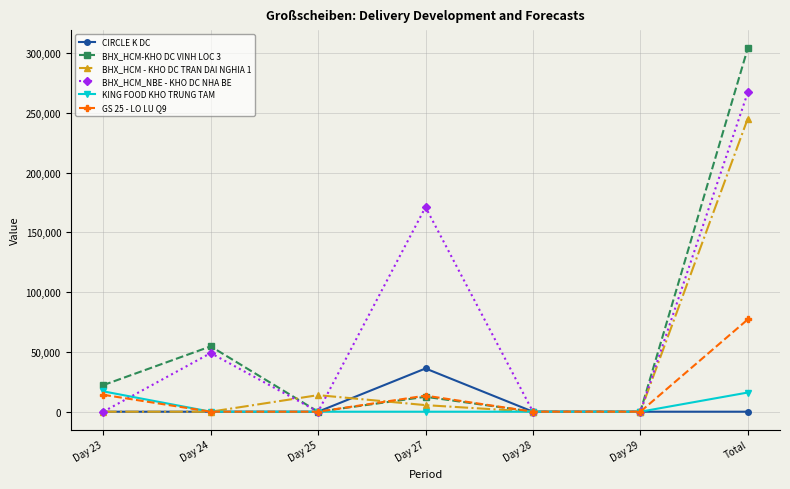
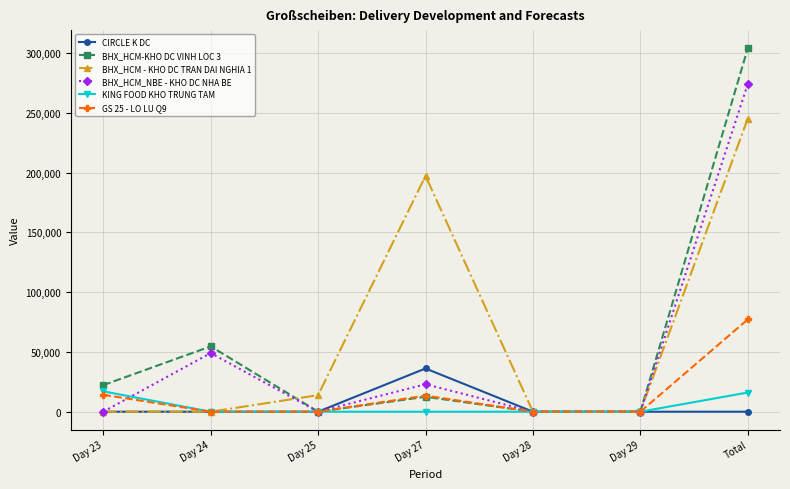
BHX_HCM - KHO DC TRAN DAI NGHIA 1, Day 27: 5,000 -> 197,000
BHX_HCM_NBE - KHO DC NHA BE, Day 27: 171,000 -> 23,000
BHX_HCM_NBE - KHO DC NHA BE, Total: 267,000 -> 274,000
